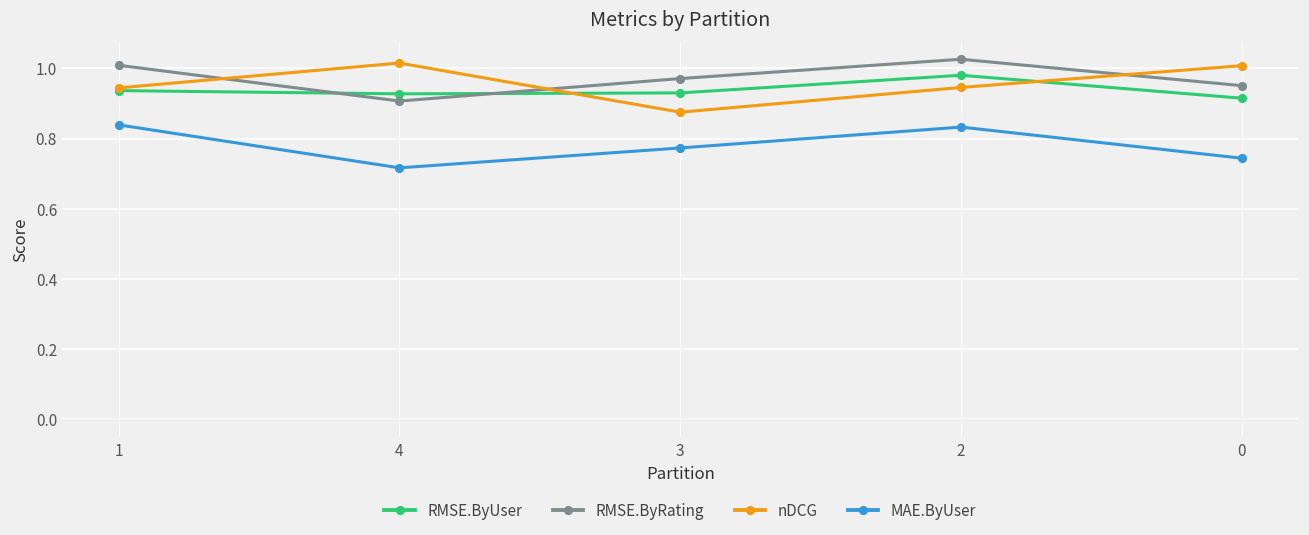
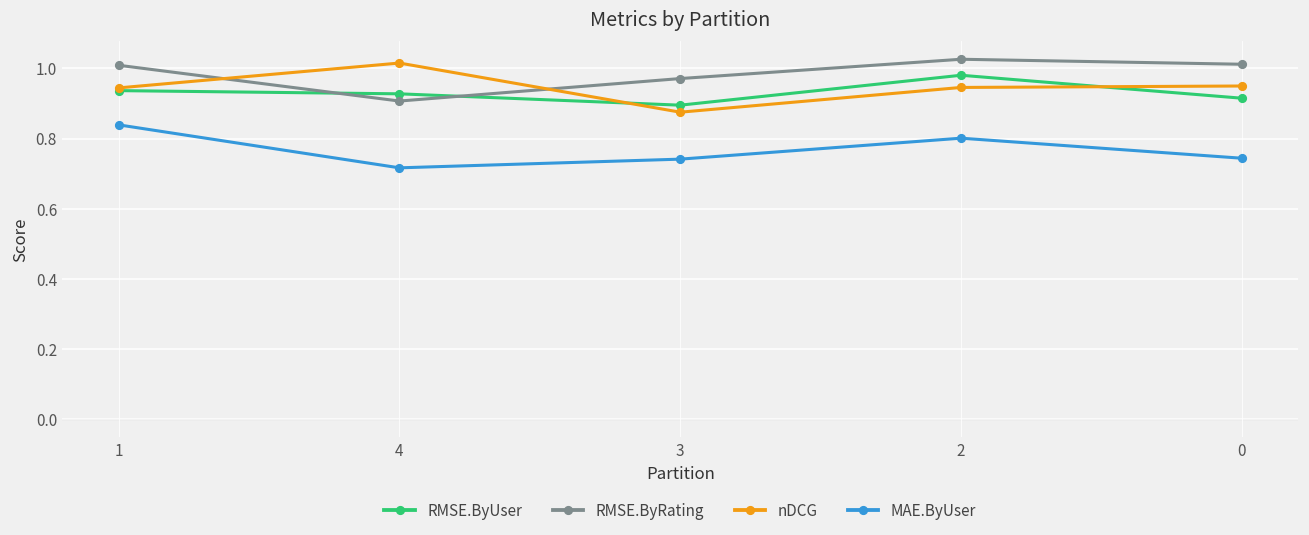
RMSE.ByUser, 3: 0.93 -> 0.90
MAE.ByUser, 3: 0.77 -> 0.74
MAE.ByUser, 2: 0.83 -> 0.80
RMSE.ByRating, 0: 0.95 -> 1.01
nDCG, 0: 1.01 -> 0.95
